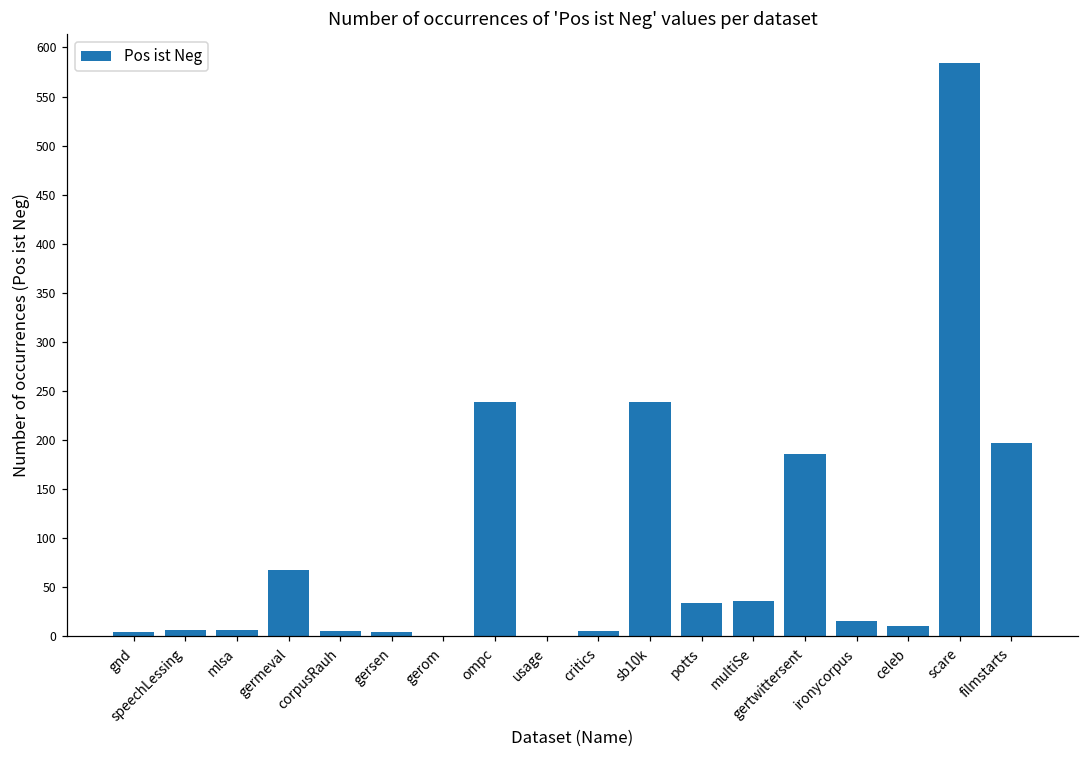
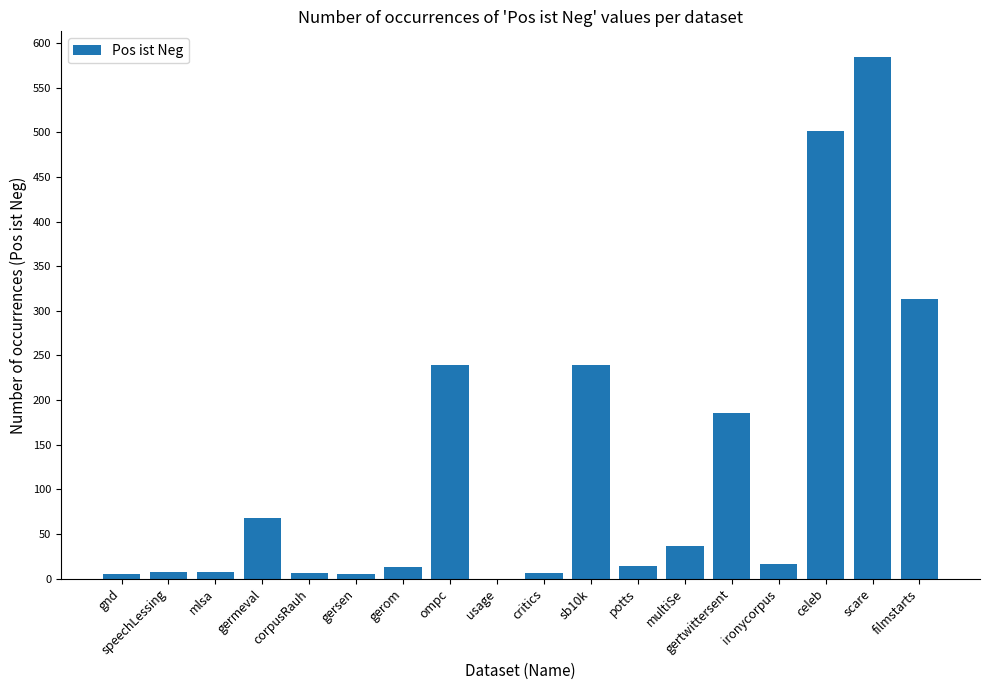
gerom: 0 -> 10
potts: 30 -> 10
celeb: 10 -> 500
filmstarts: 200 -> 310
